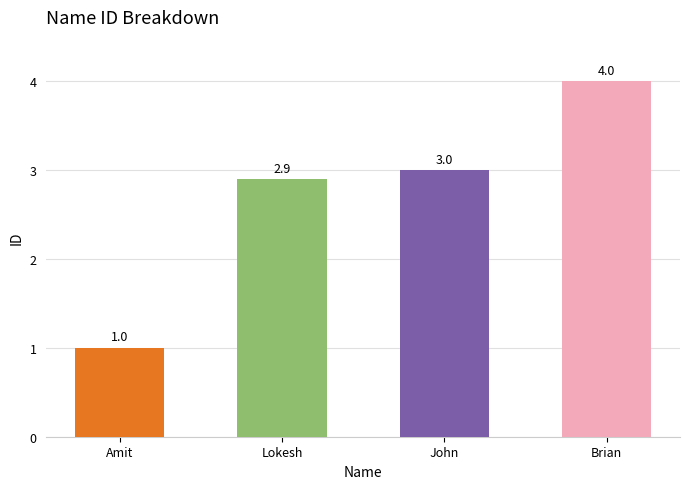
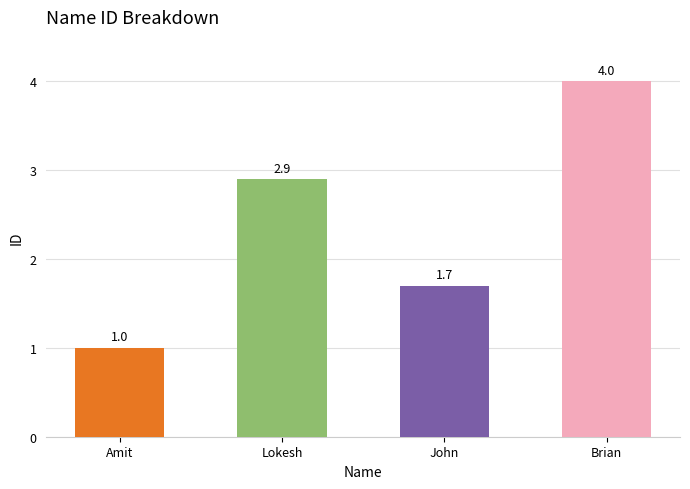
John: 3.0 -> 1.7
